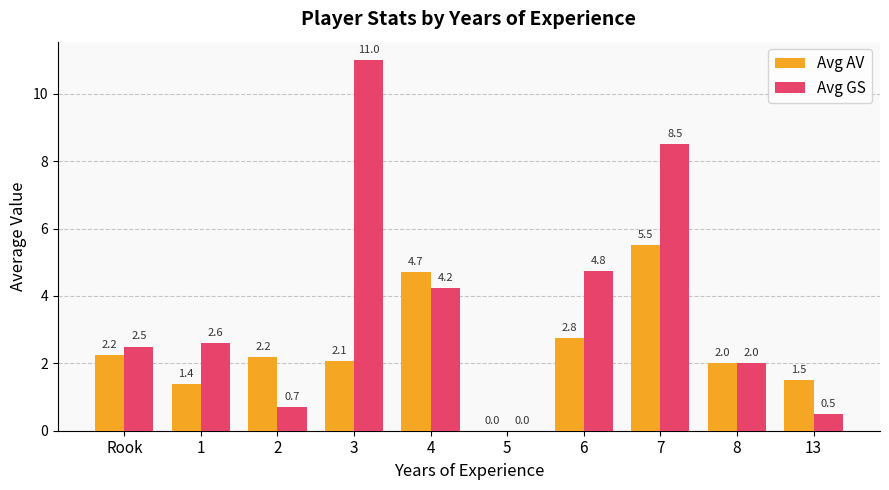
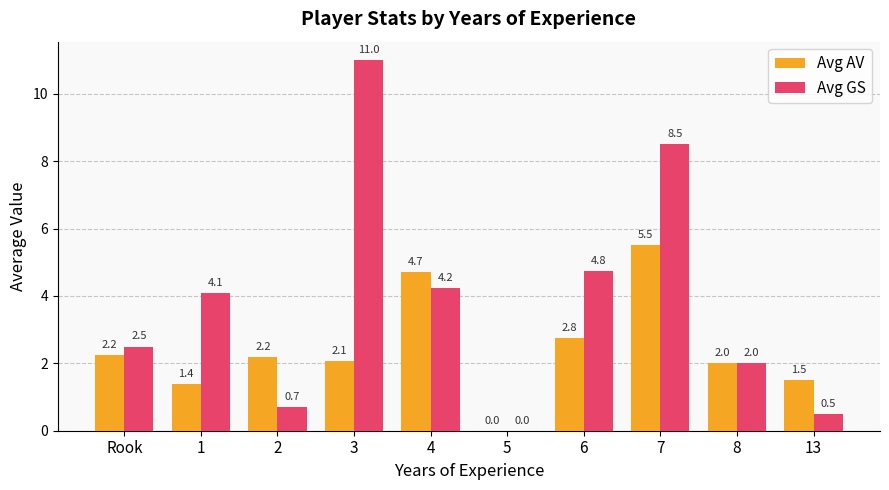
Avg GS, 1: 2.6 -> 4.1
